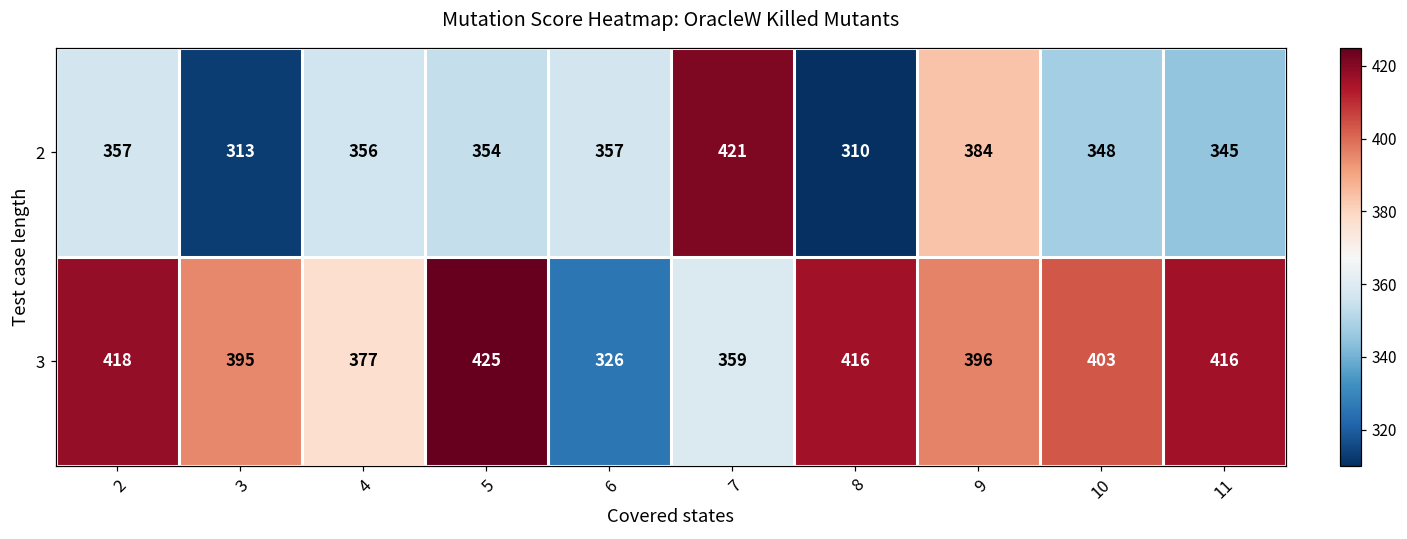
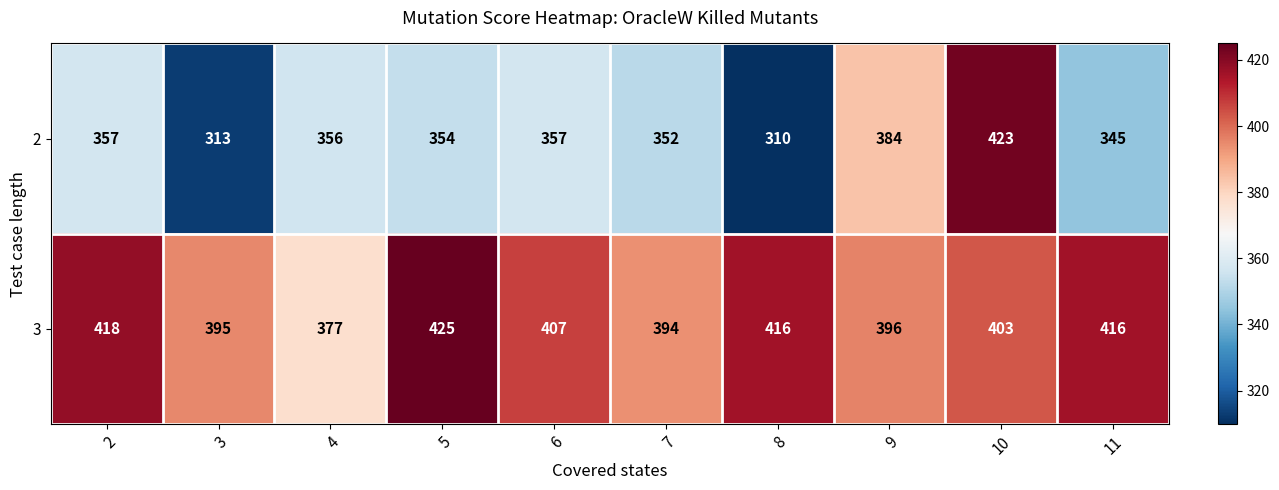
2, 7: 421 -> 352
2, 10: 348 -> 423
3, 6: 326 -> 407
3, 7: 359 -> 394
